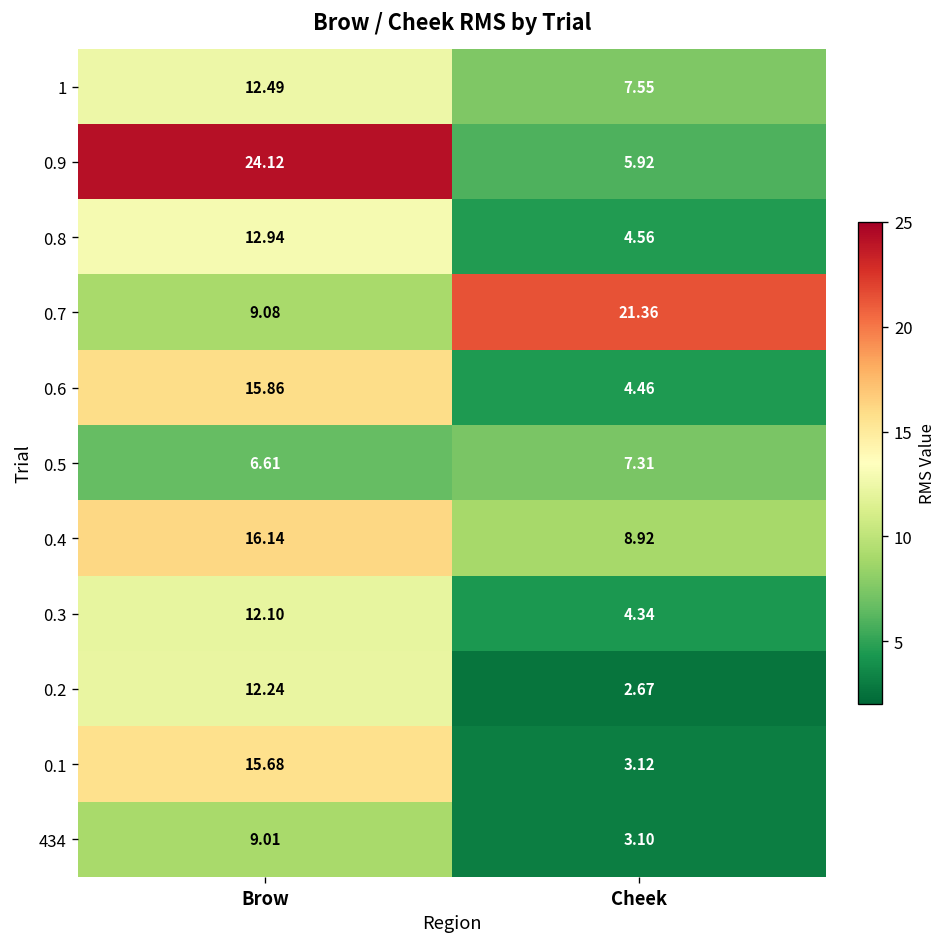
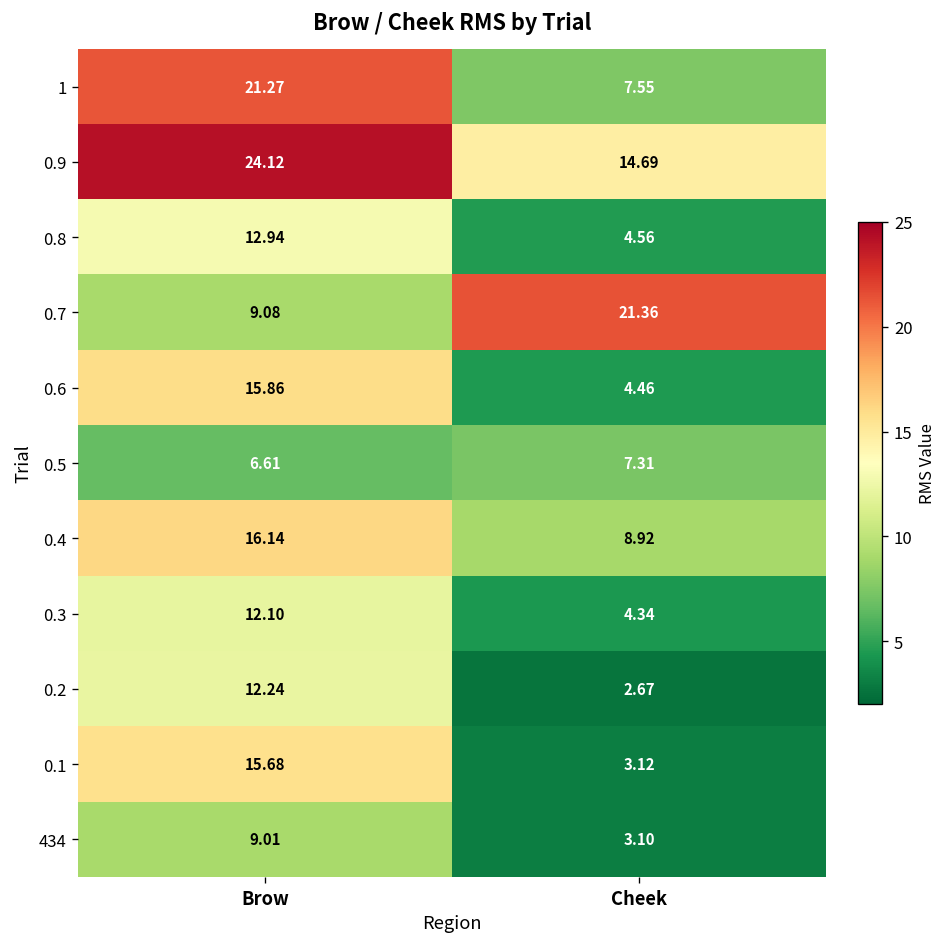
1, Brow: 12.49 -> 21.27
0.9, Cheek: 5.92 -> 14.69
